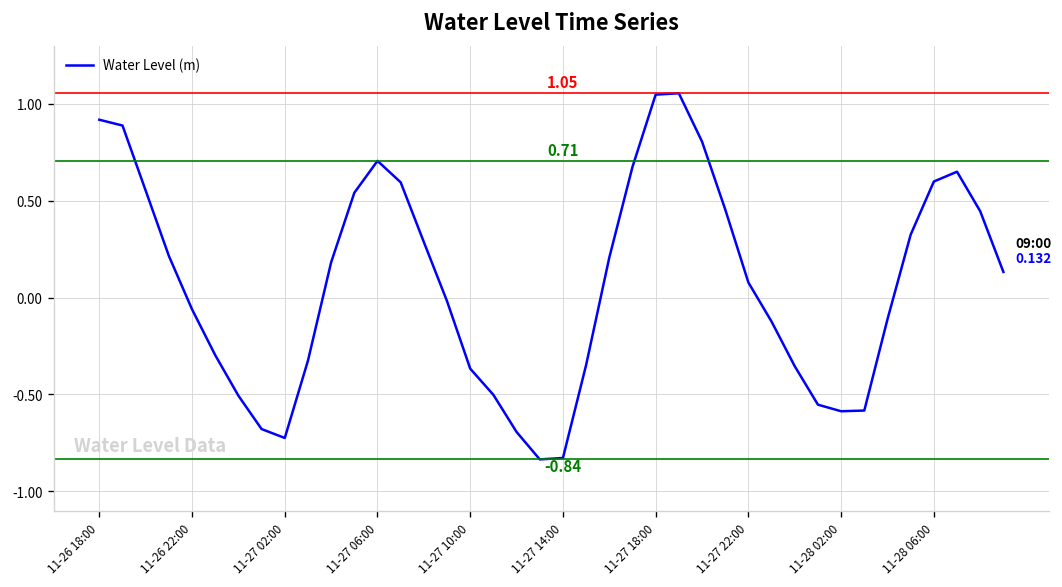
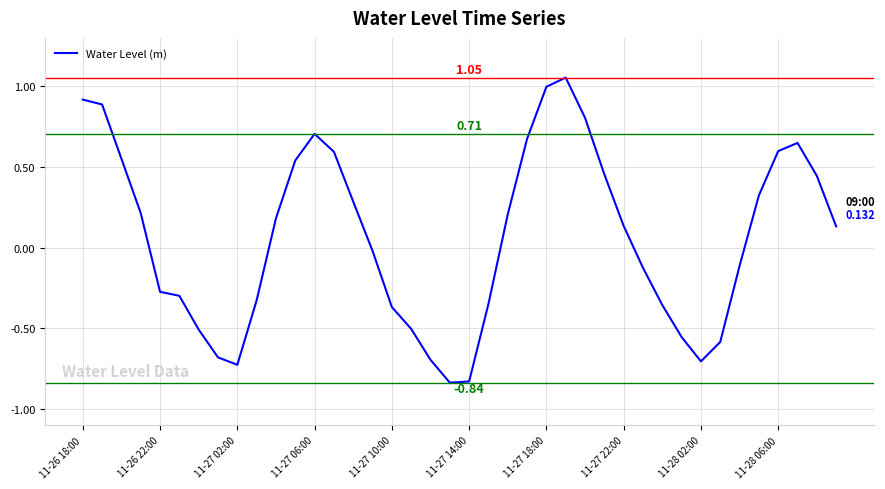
11-26 22:00: -0.06 -> -0.27
11-27 18:00: 1.05 -> 1.00
11-27 22:00: 0.08 -> 0.14
11-28 02:00: -0.59 -> -0.70
